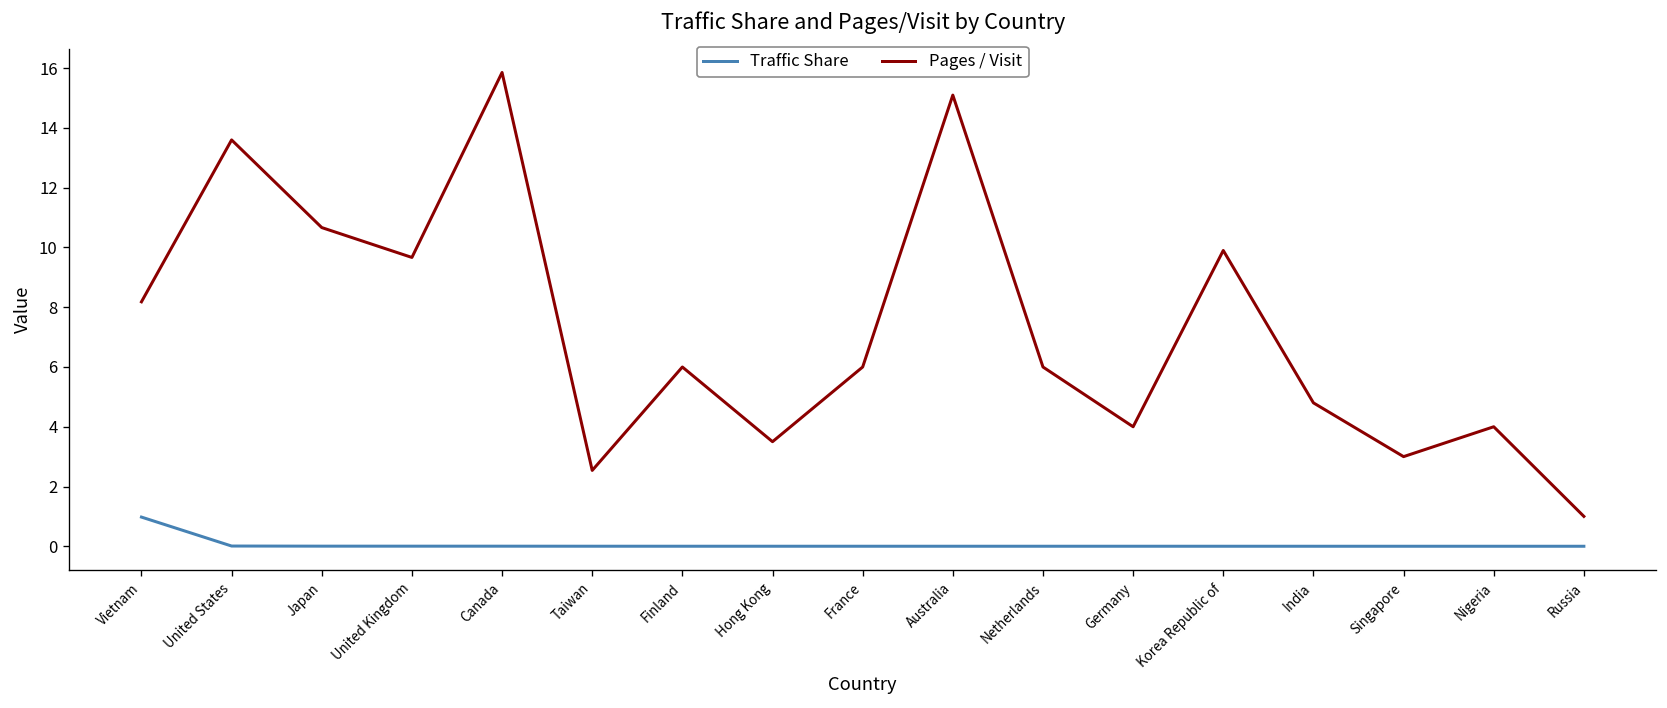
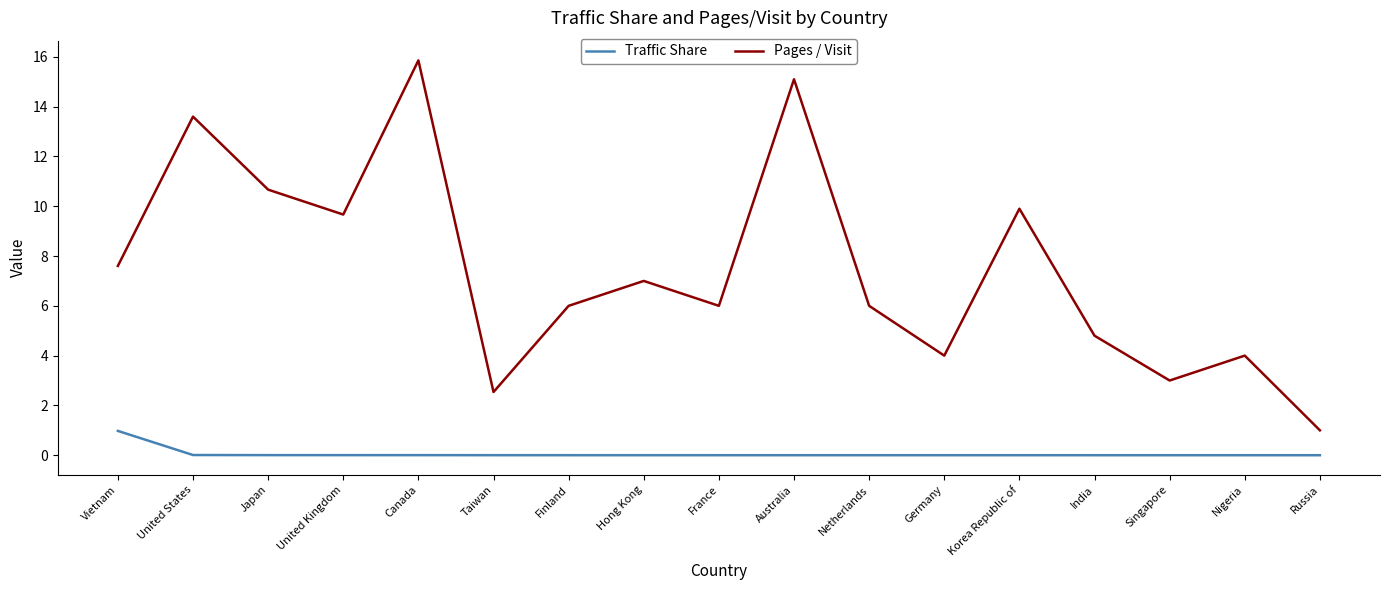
Pages / Visit, Vietnam: 8.2 -> 7.6
Pages / Visit, Hong Kong: 3.5 -> 7.0
